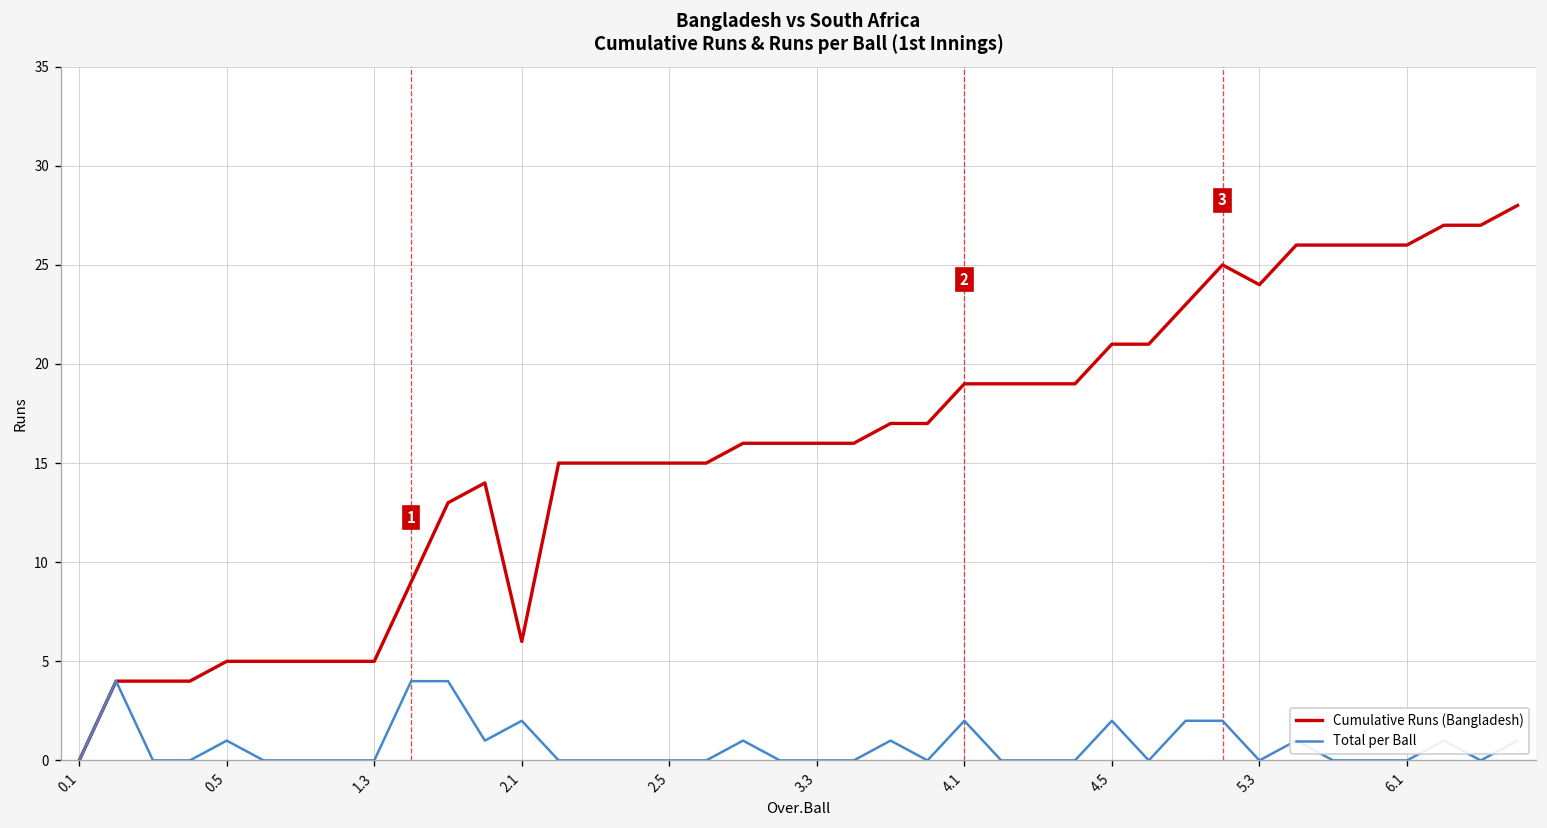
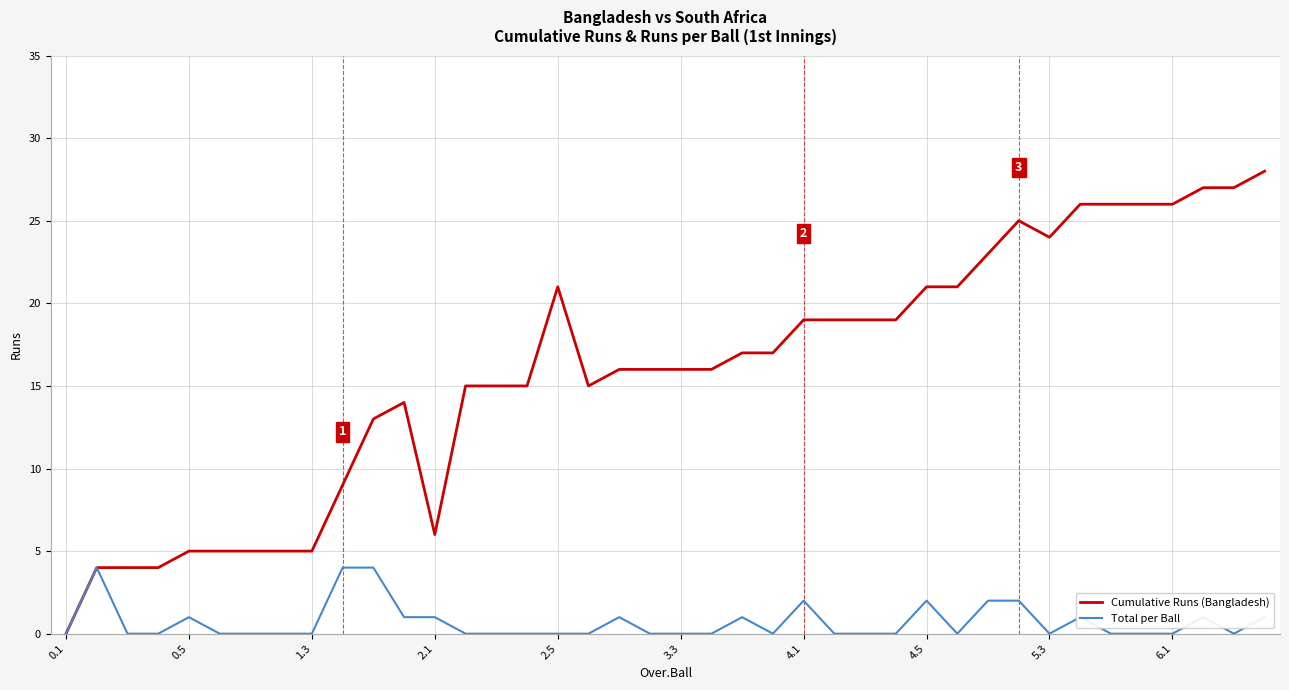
Total per Ball, 2.1: 2 -> 1
Cumulative Runs (Bangladesh), 2.5: 15 -> 21
